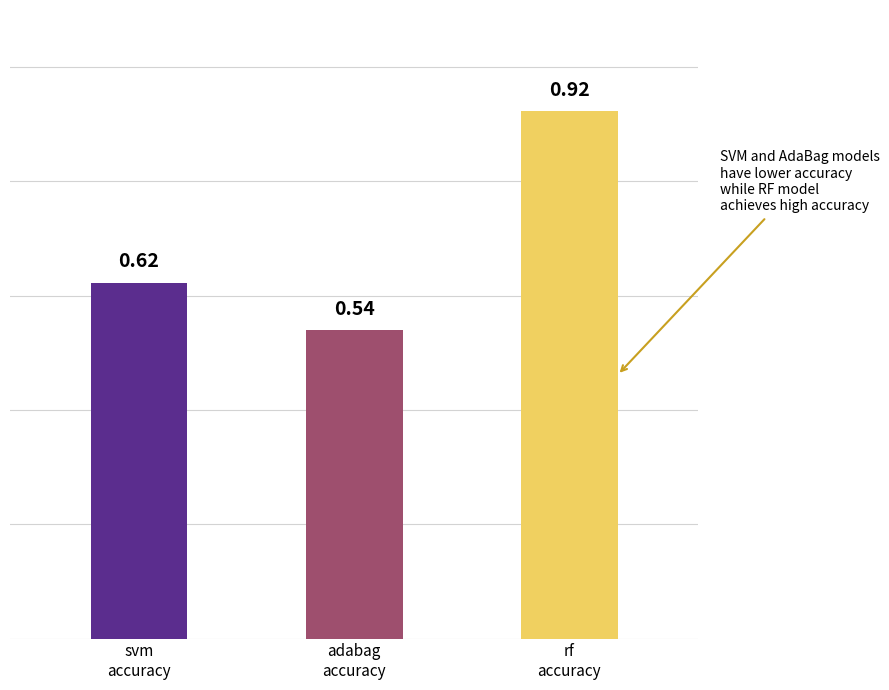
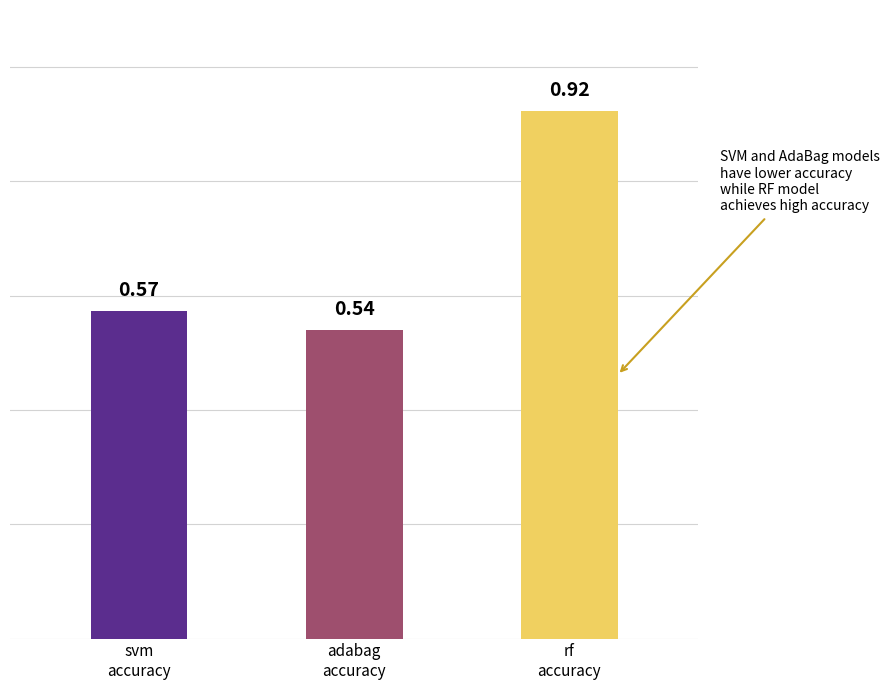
svm accuracy: 0.62 -> 0.57
